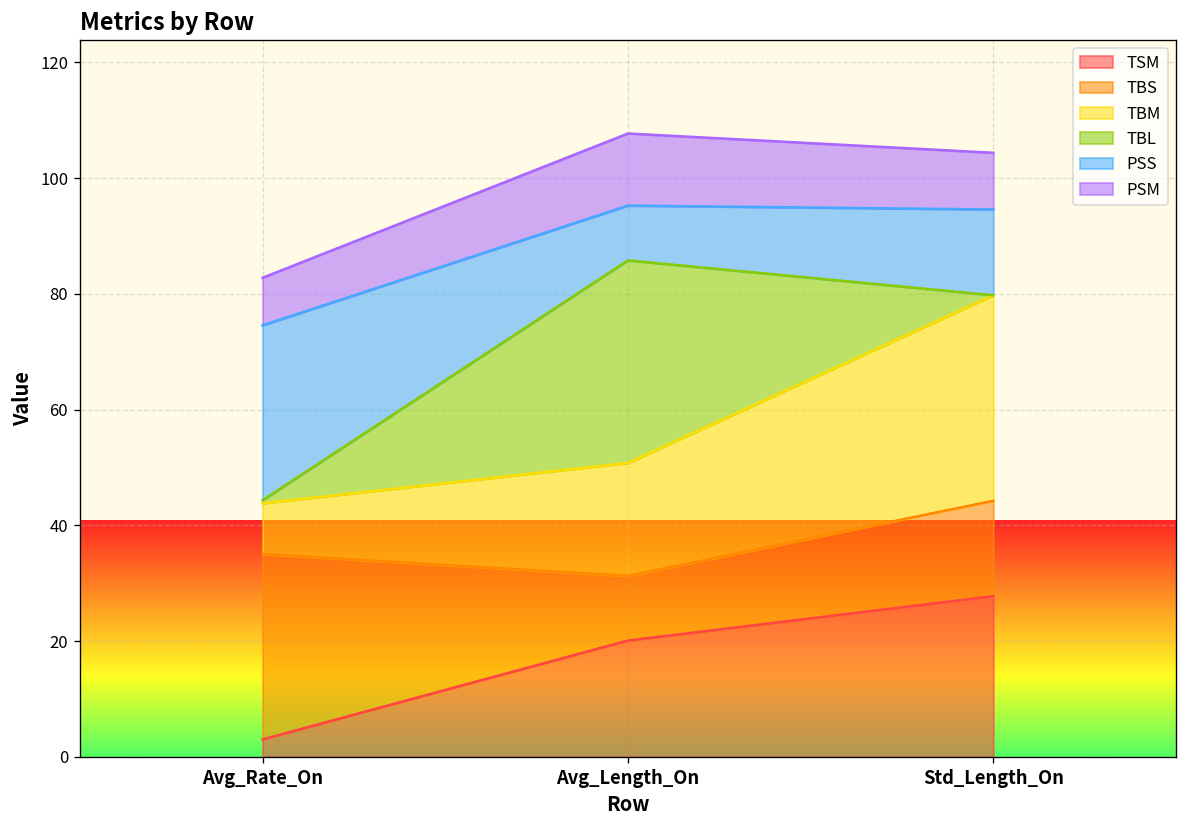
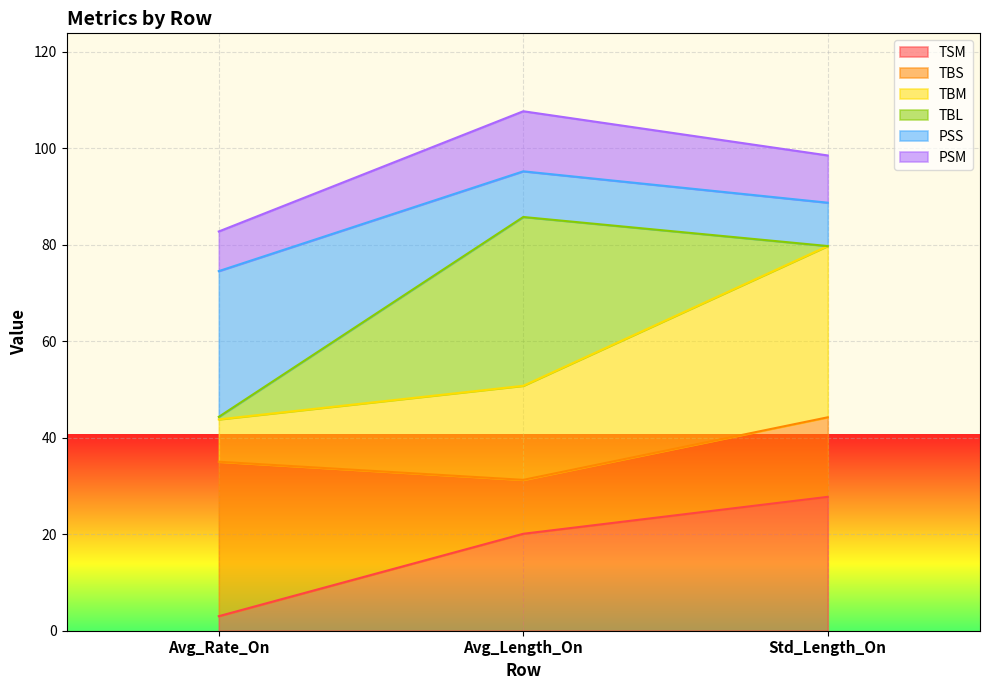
PSS, Std_Length_On: 15 -> 9
